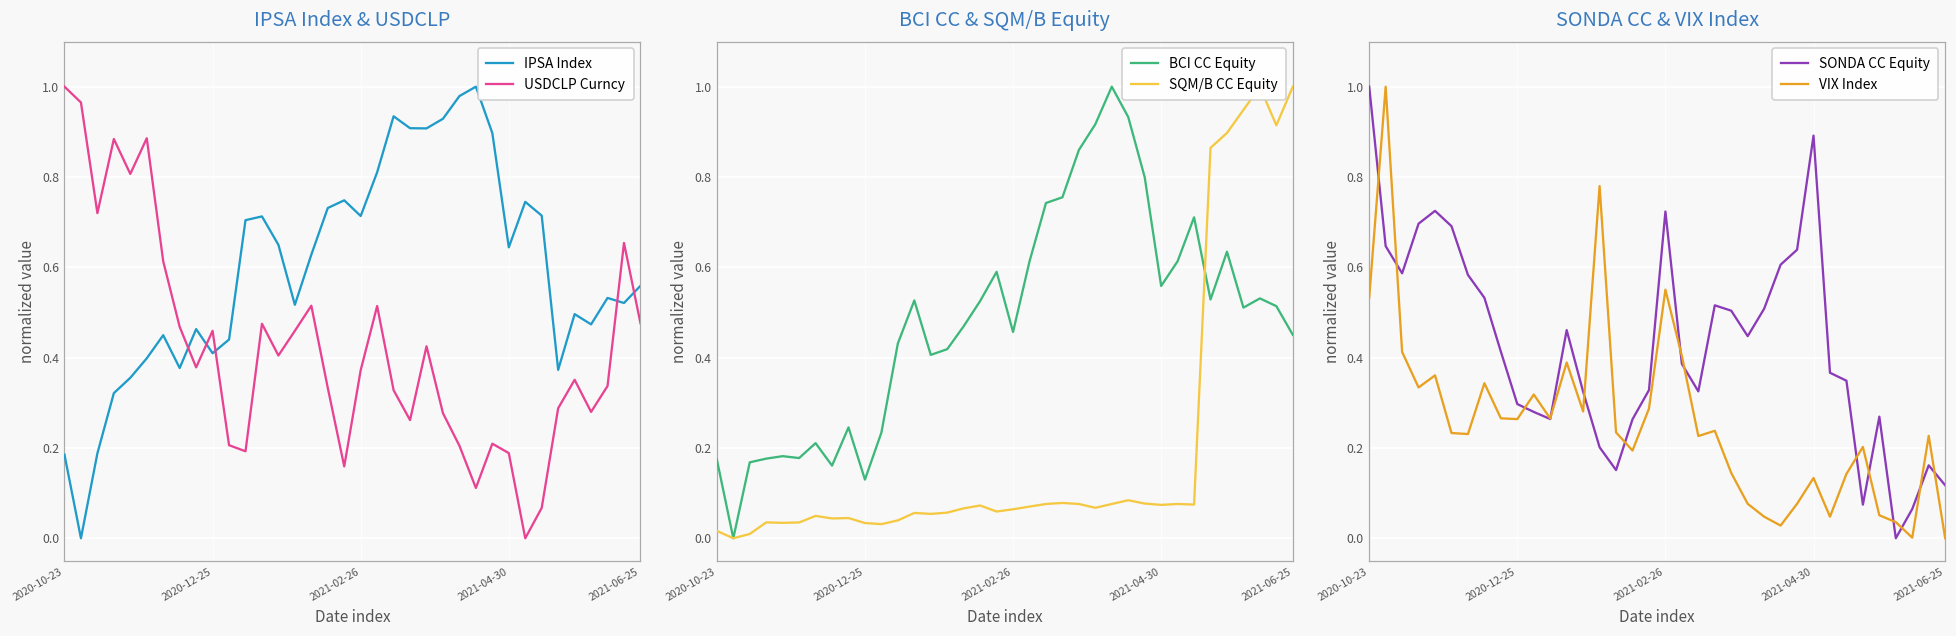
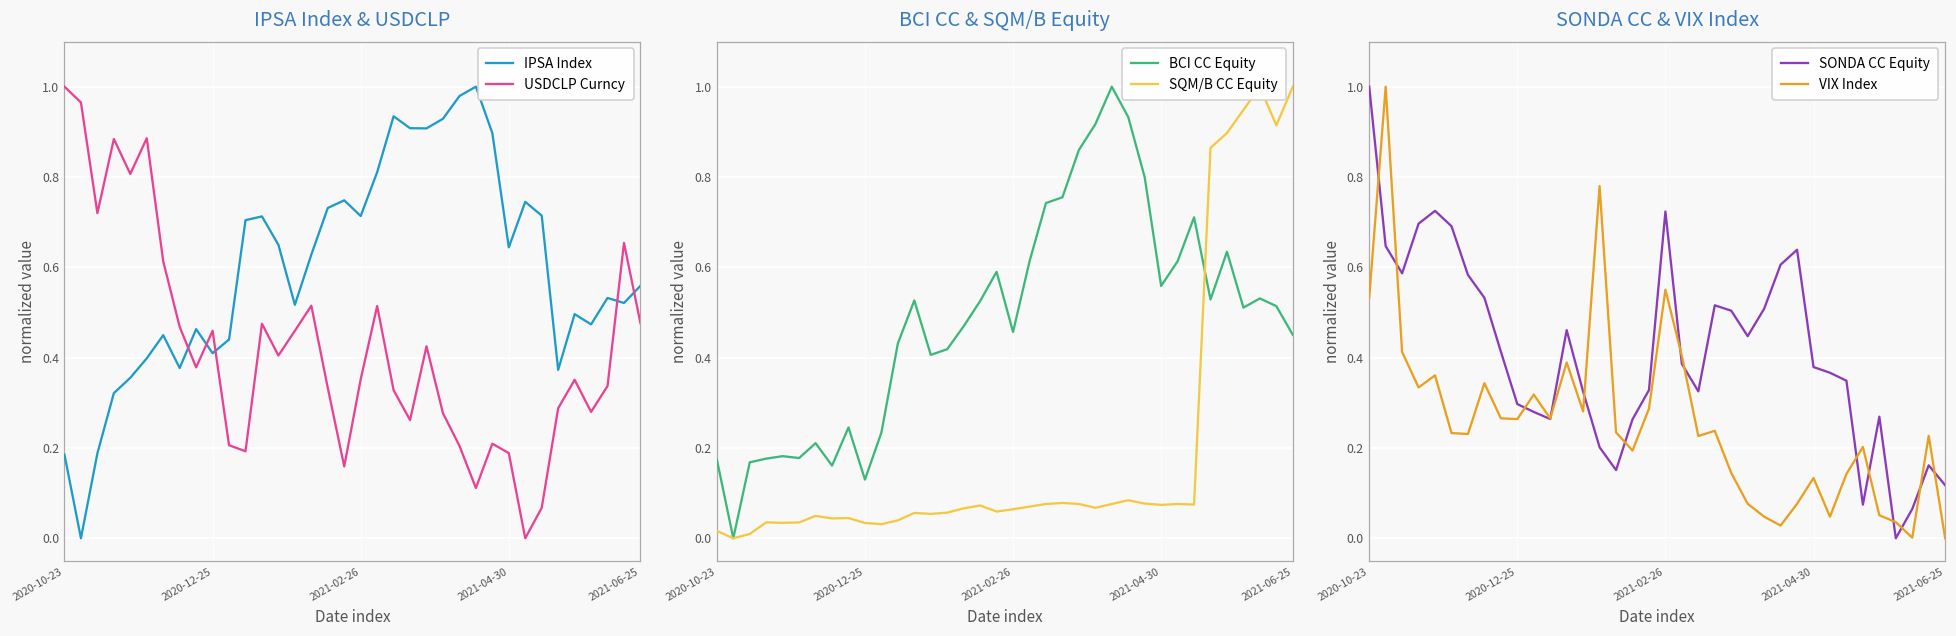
IPSA Index & USDCLP, USDCLP Curncy, 2021-02-26: 0.37 -> 0.35
SONDA CC & VIX Index, SONDA CC Equity, 2021-04-30: 0.89 -> 0.38
